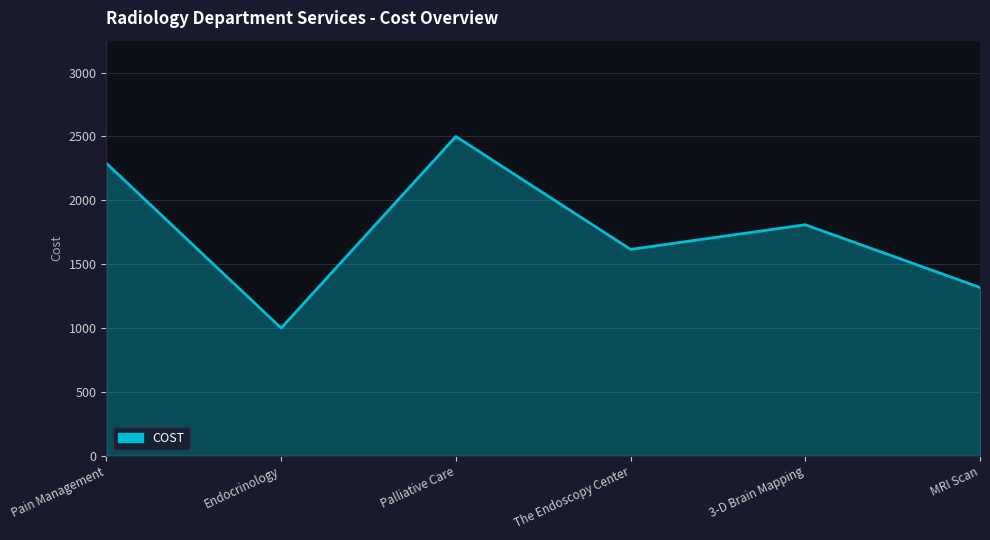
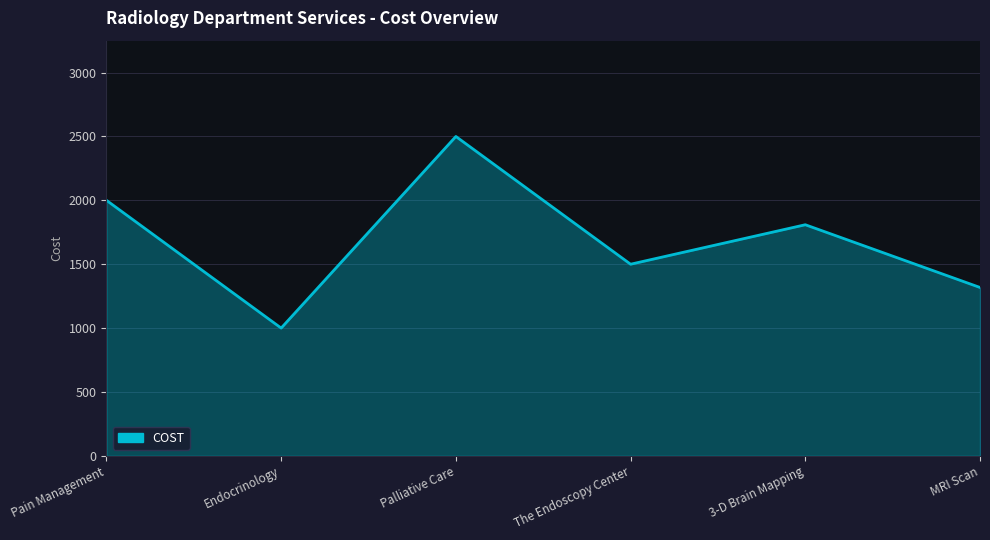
Pain Management: 2290 -> 2000
The Endoscopy Center: 1620 -> 1500
